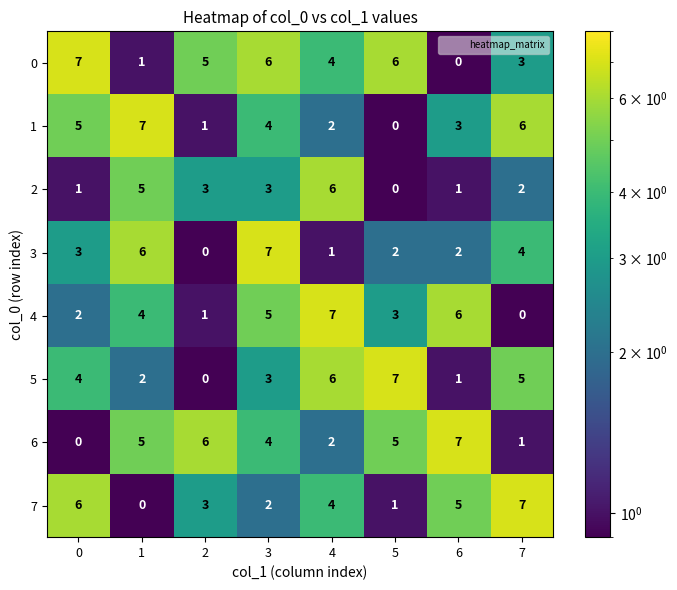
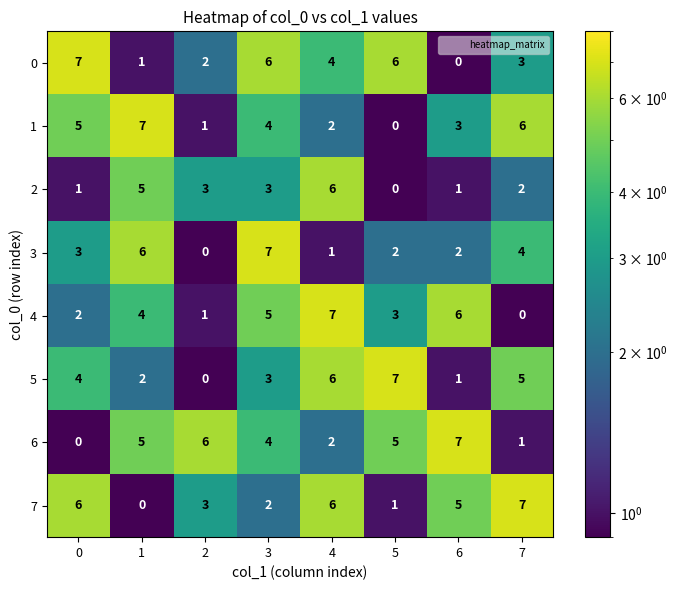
0, 2: 5 -> 2
7, 4: 4 -> 6
